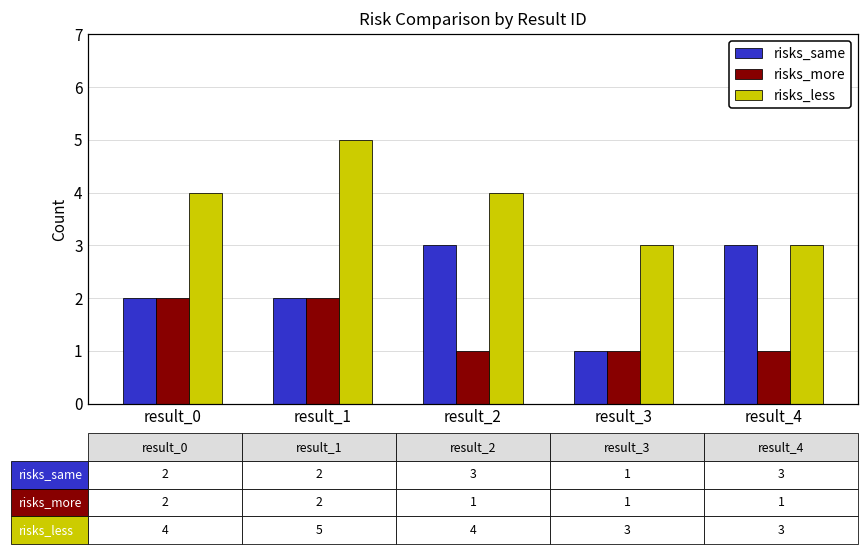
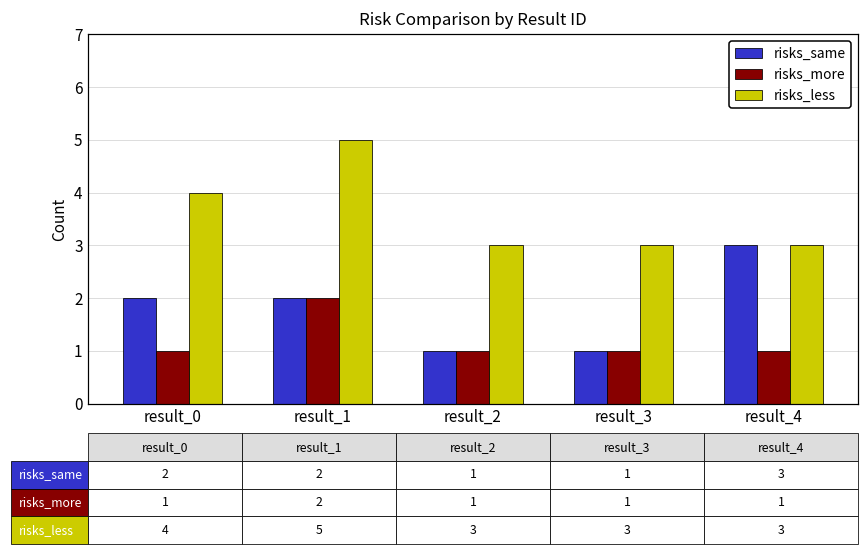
risks_more, result_0: 2 -> 1
risks_same, result_2: 3 -> 1
risks_less, result_2: 4 -> 3
